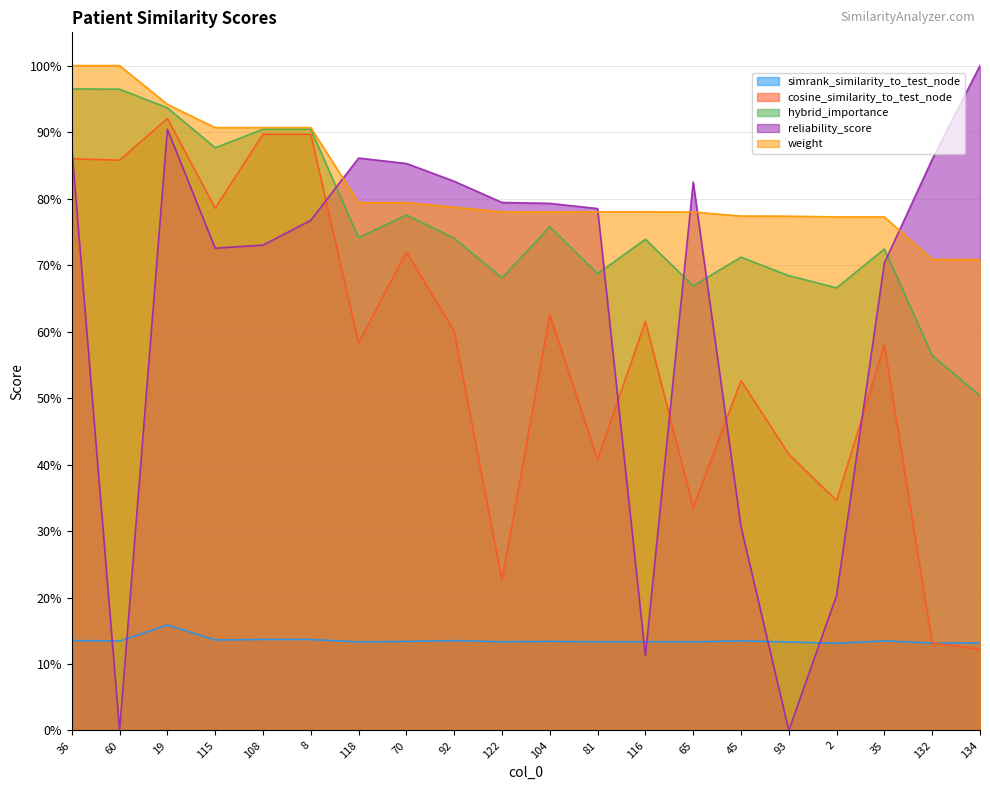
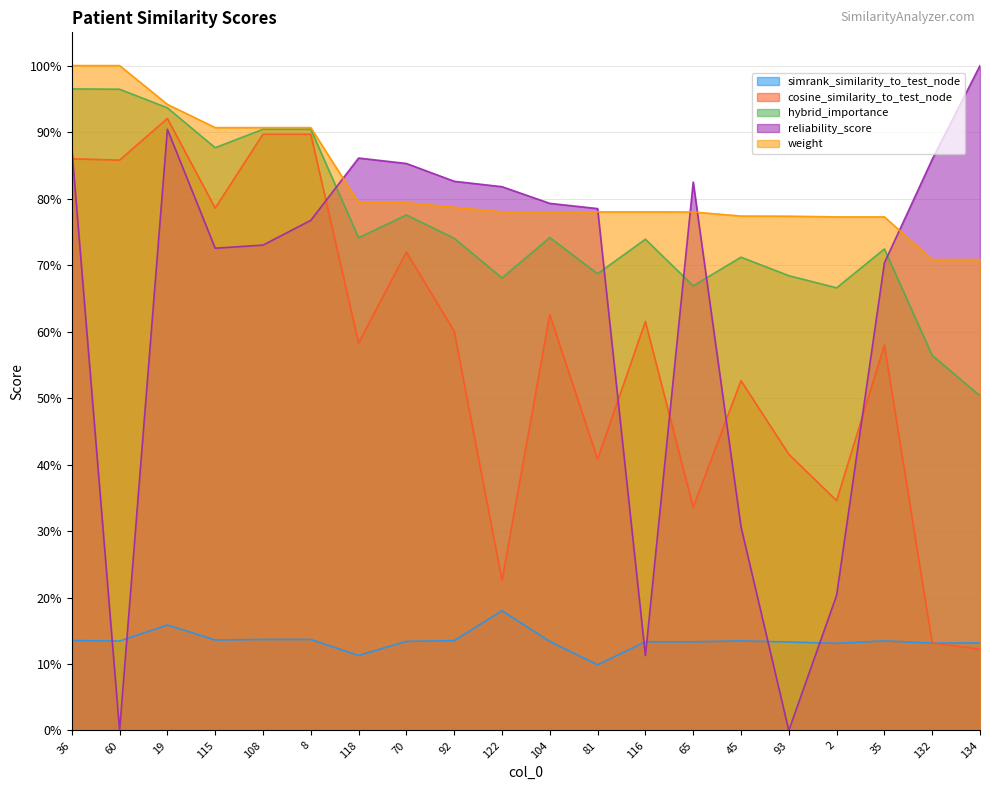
simrank_similarity_to_test_node, 118: 13% -> 11%
simrank_similarity_to_test_node, 122: 13% -> 18%
reliability_score, 122: 79% -> 82%
hybrid_importance, 104: 76% -> 74%
simrank_similarity_to_test_node, 81: 13% -> 10%
